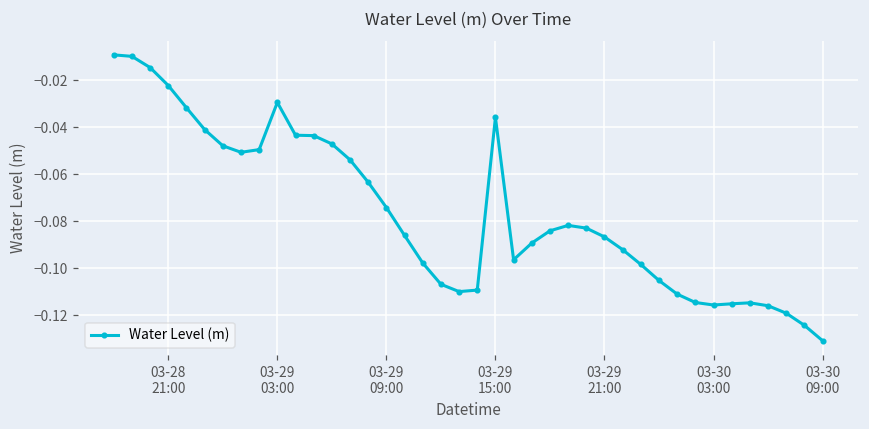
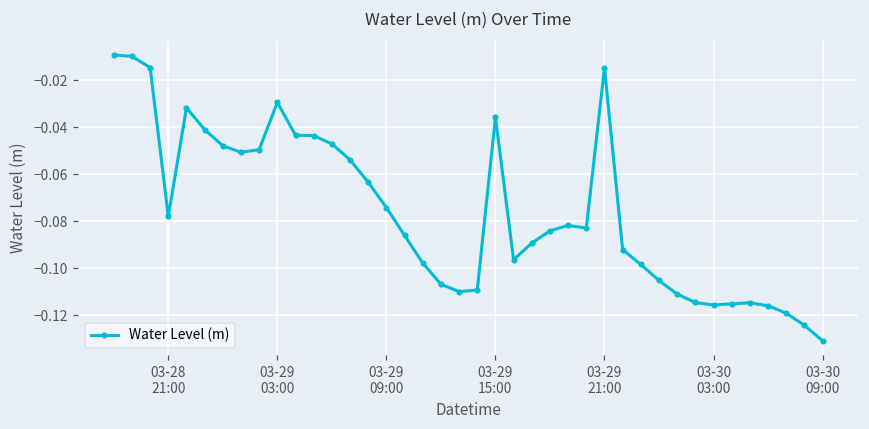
03-28 21:00: -0.022 -> -0.078
03-29 21:00: -0.087 -> -0.015
